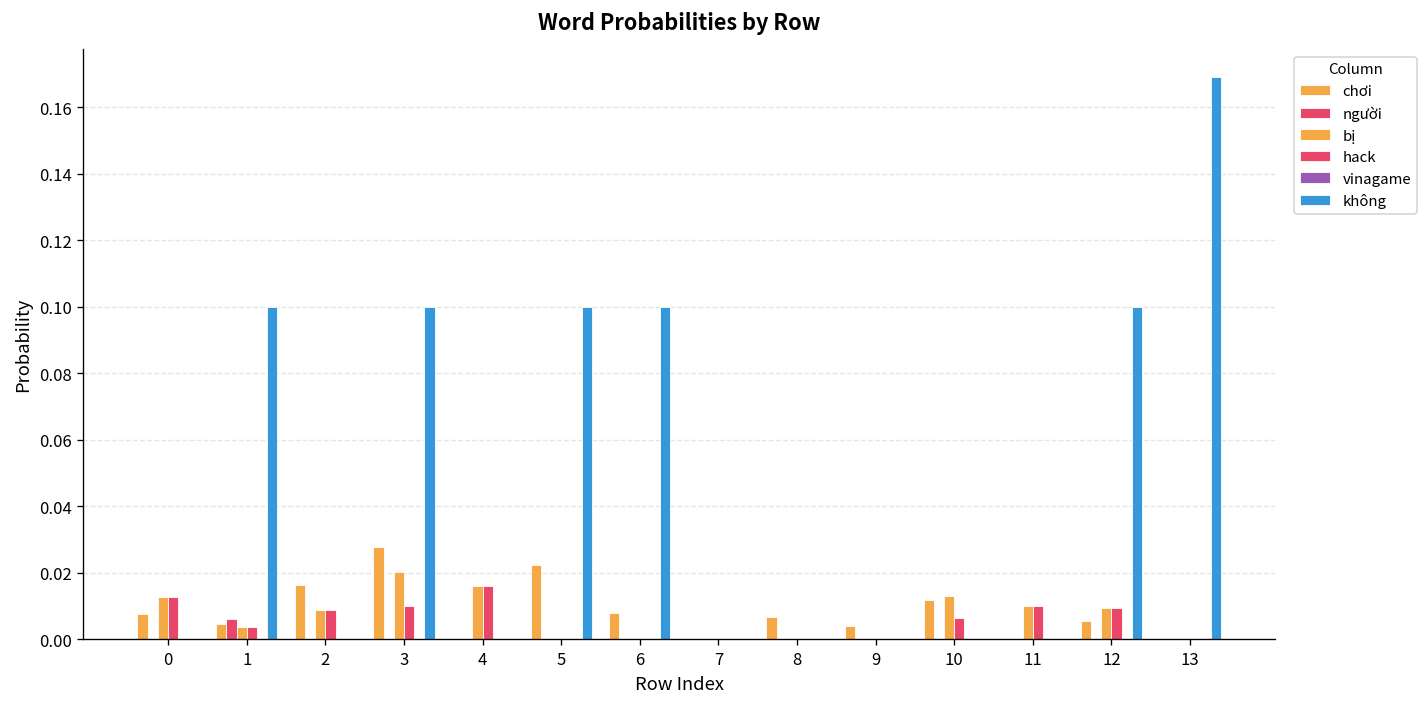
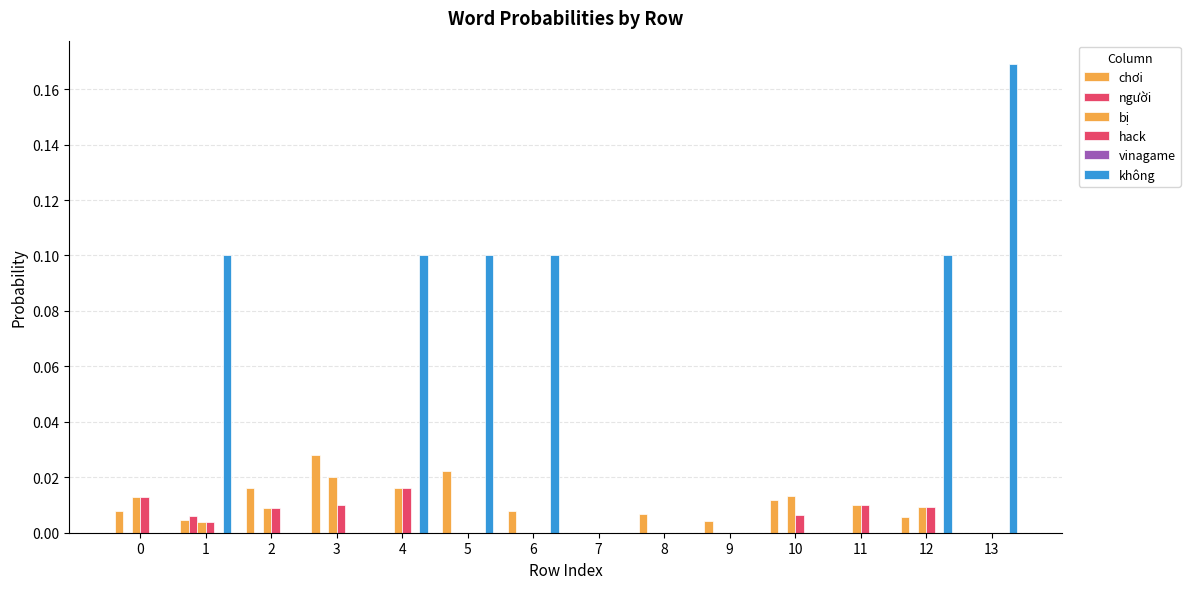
không, 3: 0.1 -> 0.0
không, 4: 0.0 -> 0.1
